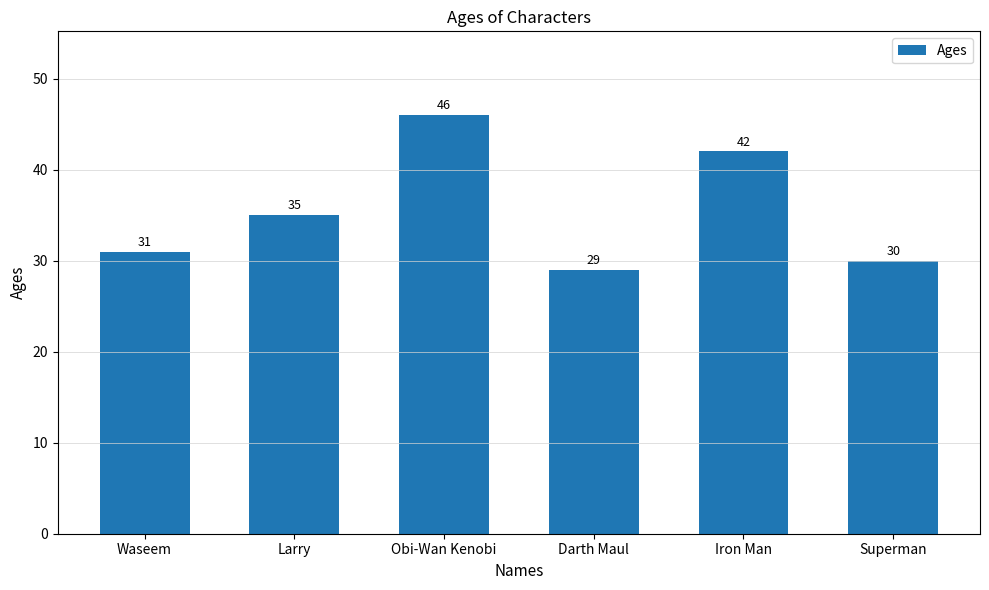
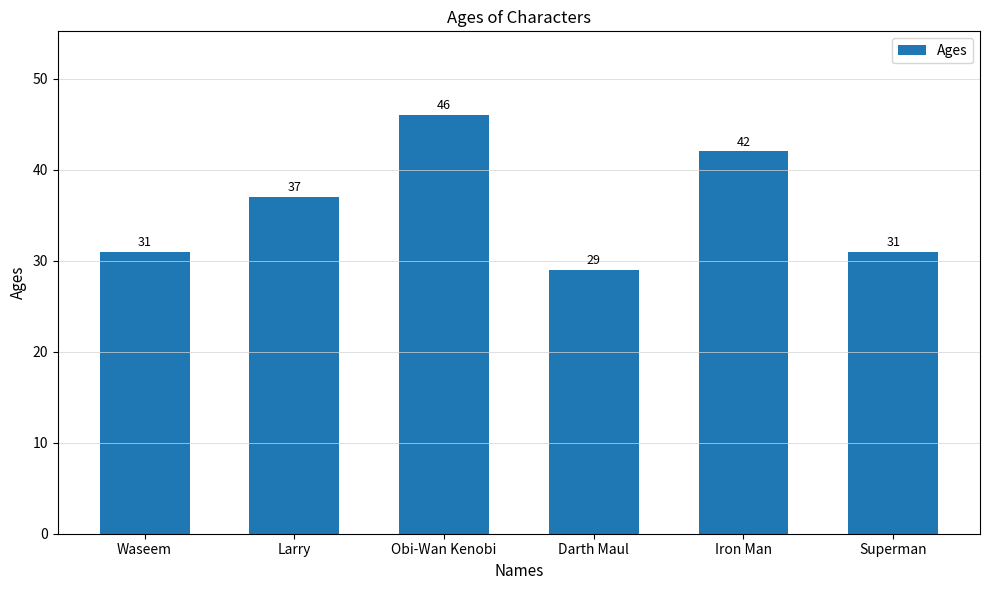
Larry: 35 -> 37
Superman: 30 -> 31
